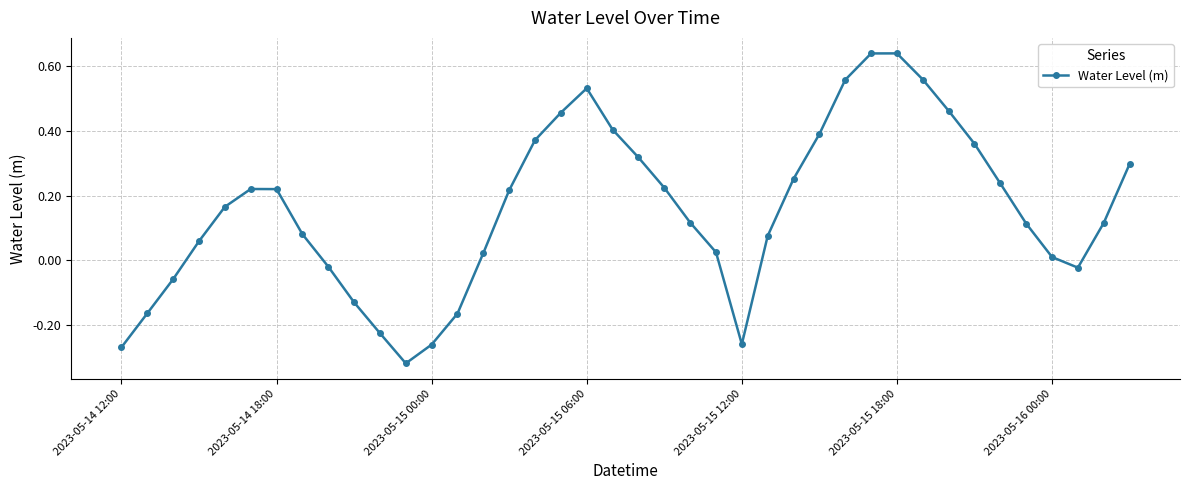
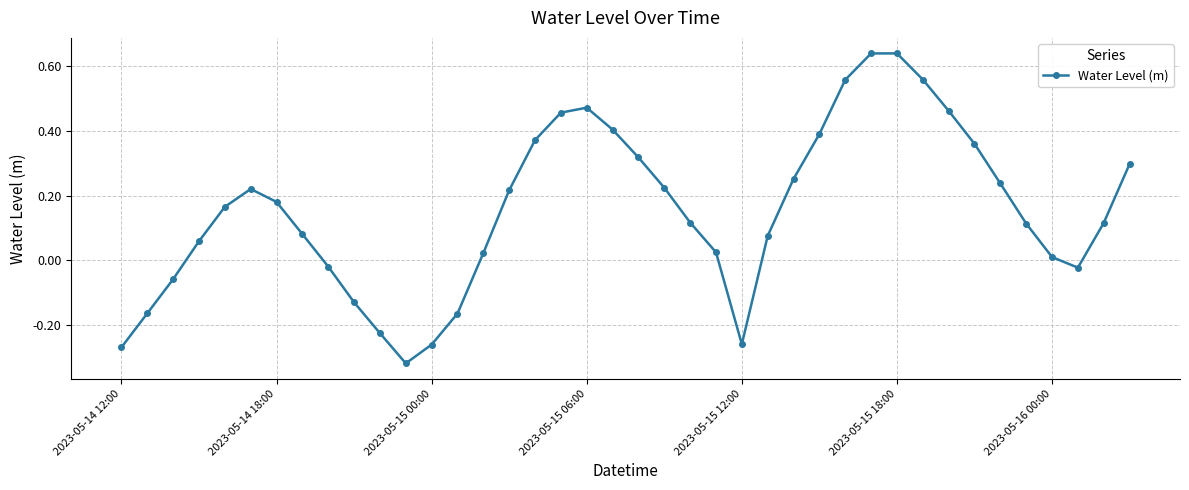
2023-05-14 18:00: 0.22 -> 0.18
2023-05-15 06:00: 0.53 -> 0.47
